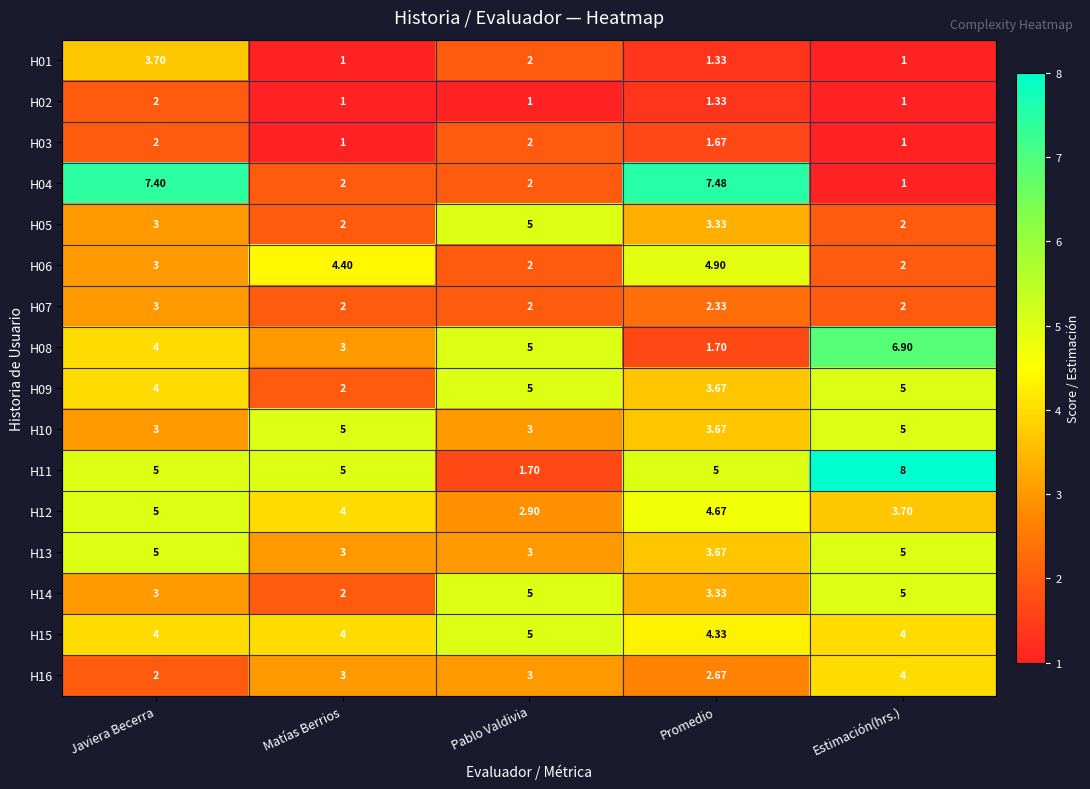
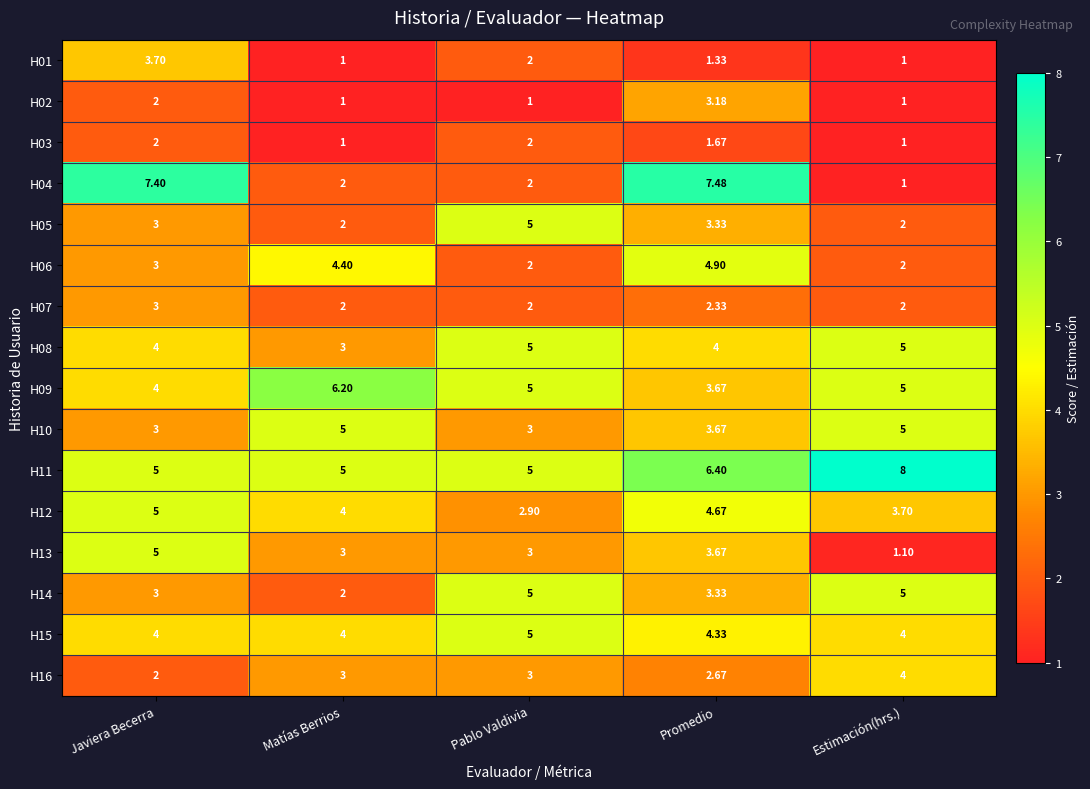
H02, Promedio: 1.33 -> 3.18
H08, Promedio: 1.70 -> 4
H08, Estimación(hrs.): 6.90 -> 5
H09, Matías Berrios: 2 -> 6.20
H11, Pablo Valdivia: 1.70 -> 5
H11, Promedio: 5 -> 6.40
H13, Estimación(hrs.): 5 -> 1.10
